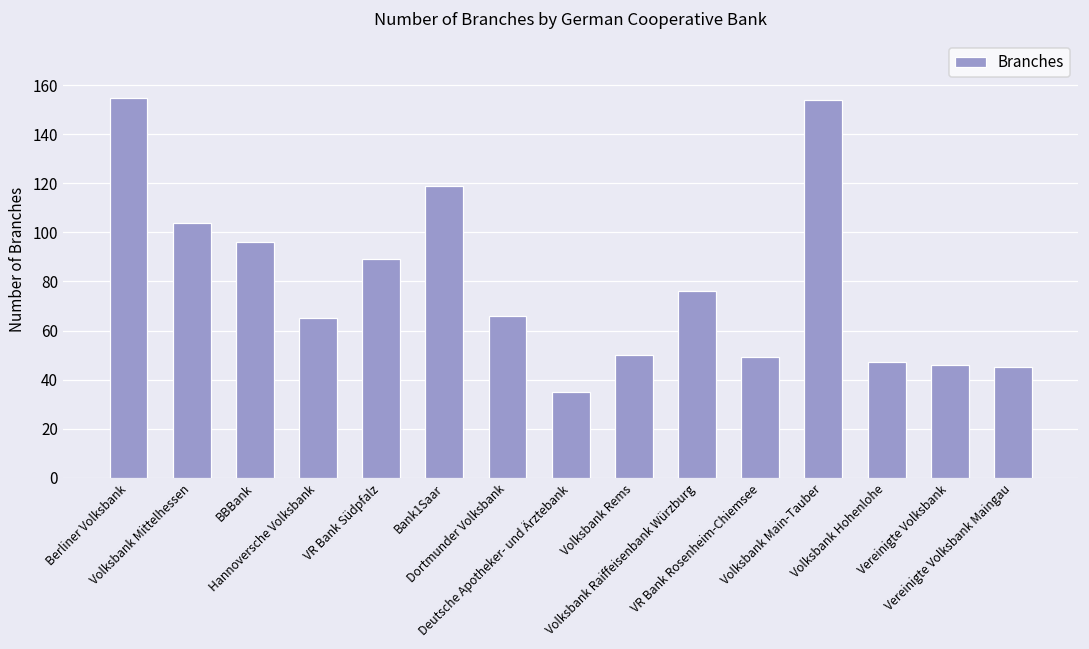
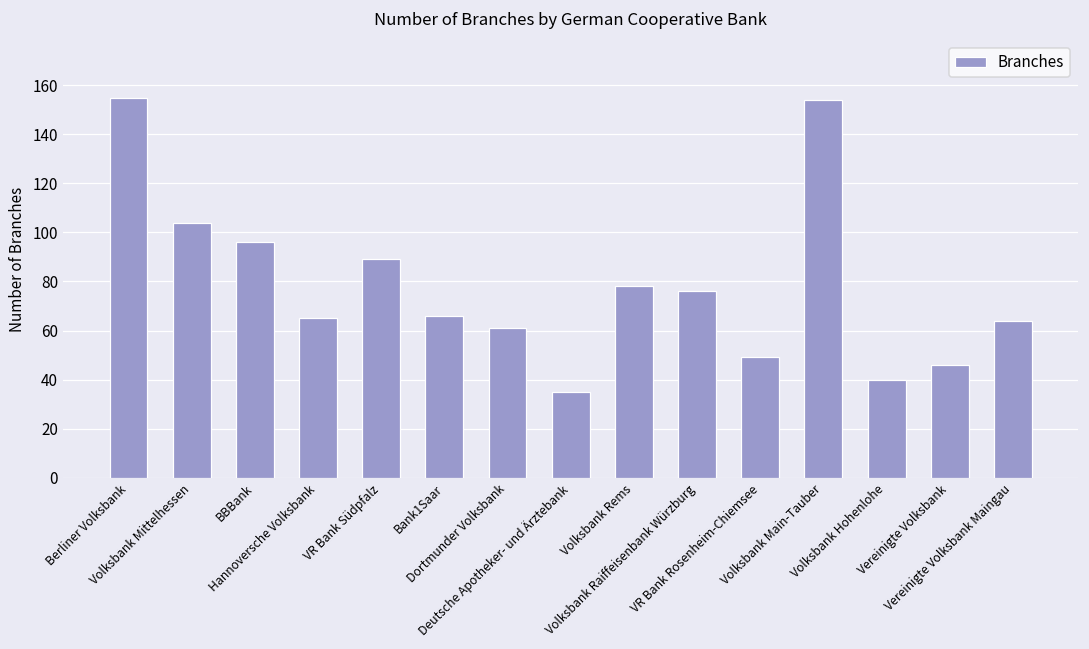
Bank1Saar: 119 -> 66
Dortmunder Volksbank: 66 -> 61
Volksbank Rems: 50 -> 78
Volksbank Hohenlohe: 47 -> 40
Vereinigte Volksbank Maingau: 45 -> 64
